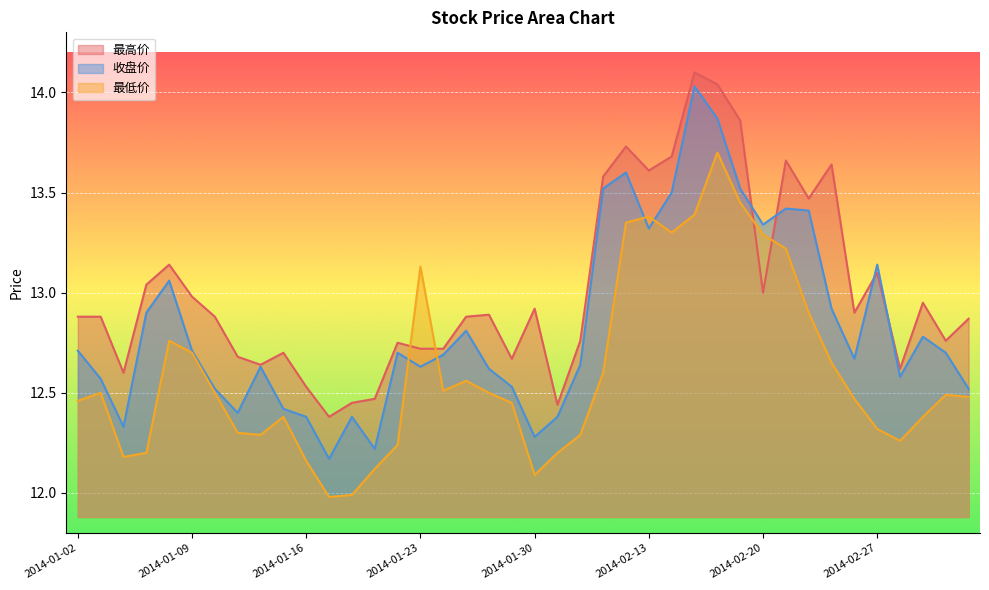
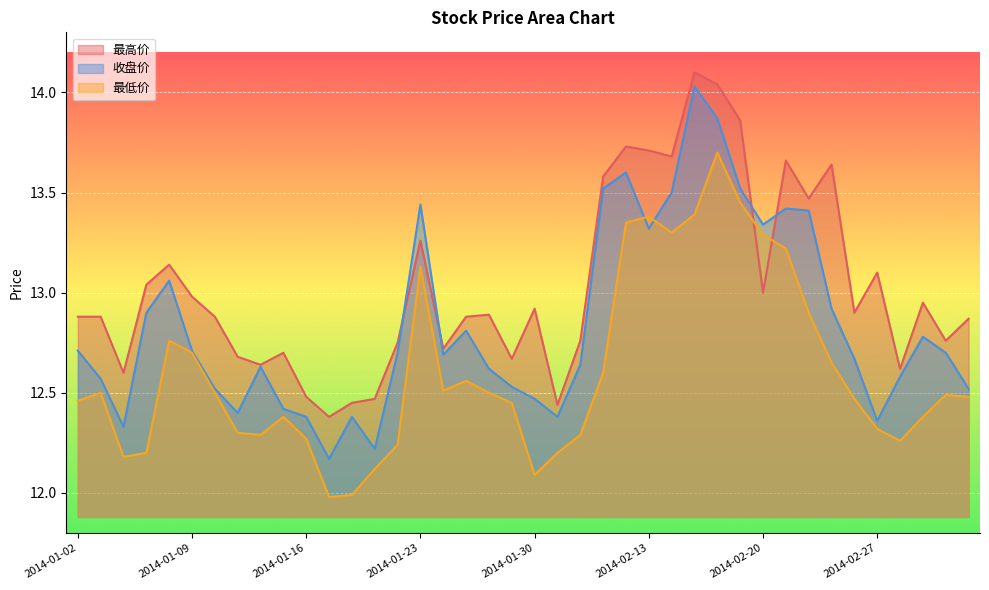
最高价, 2014-01-16: 12.53 -> 12.48
最低价, 2014-01-16: 12.16 -> 12.27
最高价, 2014-01-23: 12.72 -> 13.26
收盘价, 2014-01-23: 12.63 -> 13.44
收盘价, 2014-01-30: 12.28 -> 12.47
最高价, 2014-02-13: 13.61 -> 13.71
收盘价, 2014-02-27: 13.14 -> 12.36
